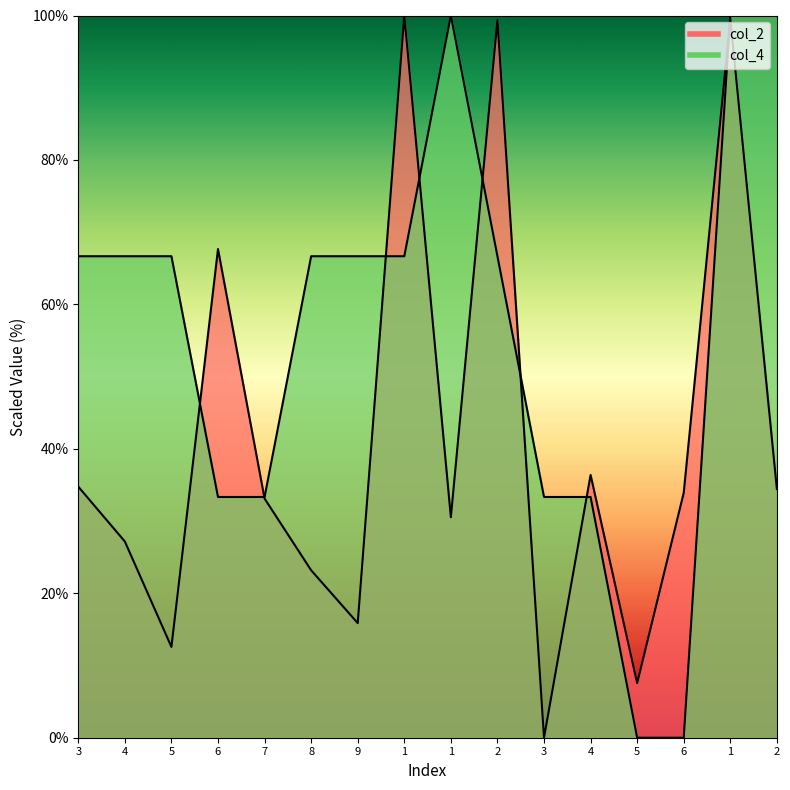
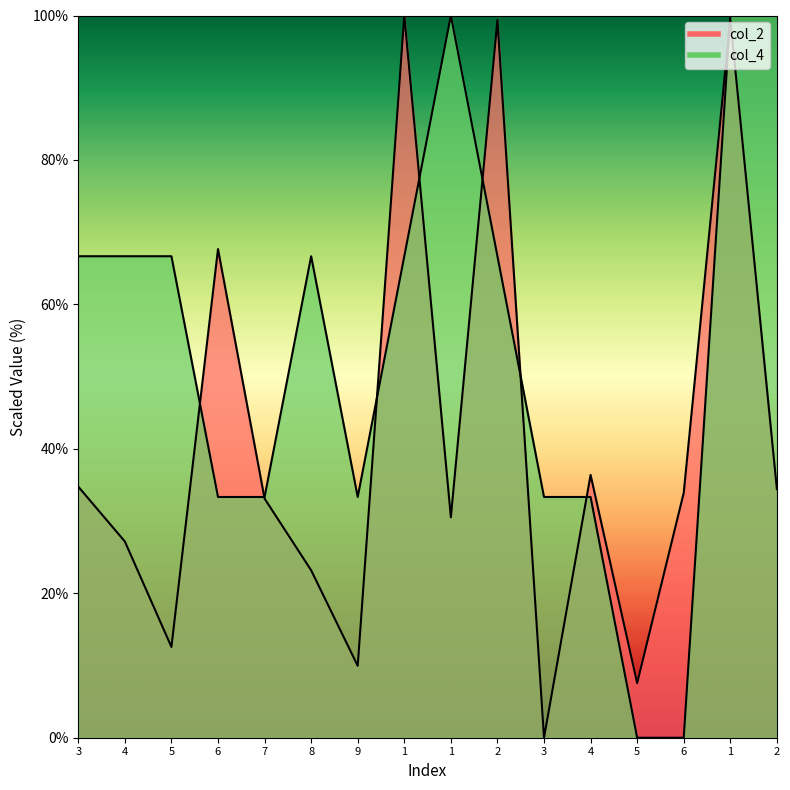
col_2, 9: 16% -> 10%
col_4, 9: 67% -> 33%
